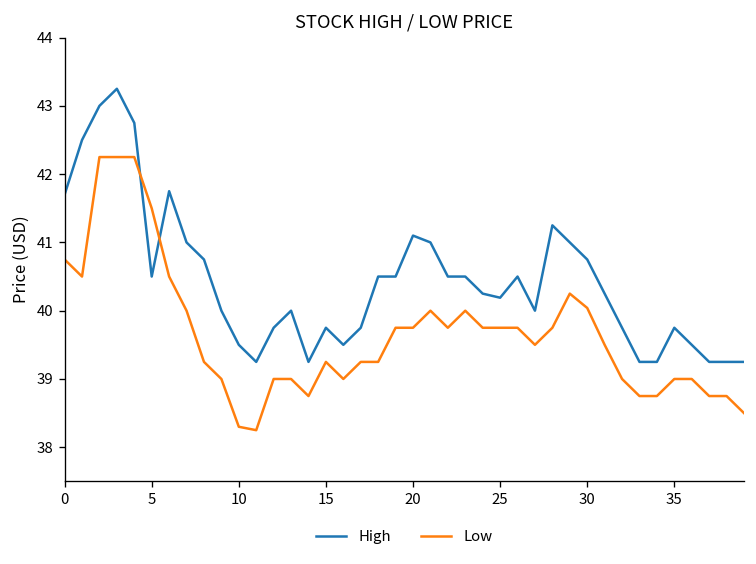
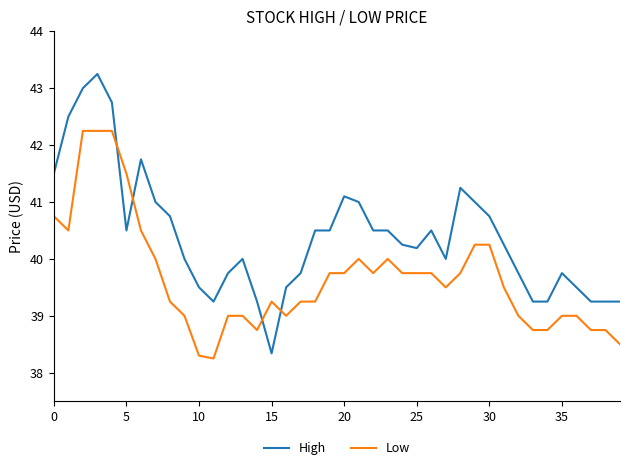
High, 0: 41.7 -> 41.5
High, 15: 39.8 -> 38.3
Low, 30: 40.0 -> 40.3
